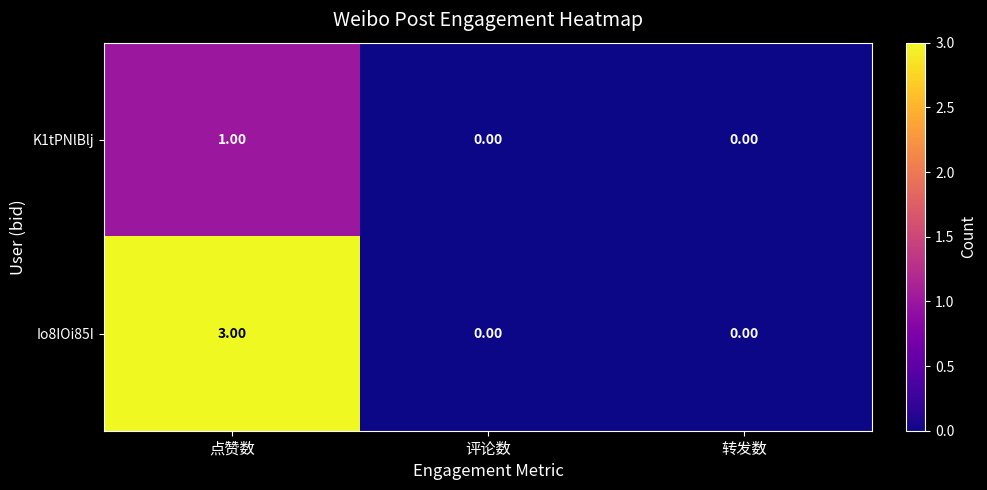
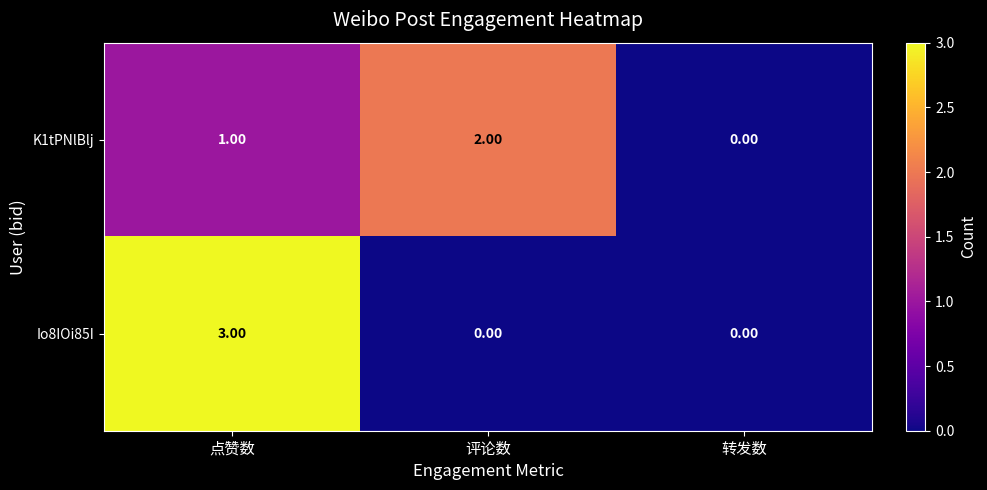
K1tPNlBlj, 评论数: 0.00 -> 2.00
